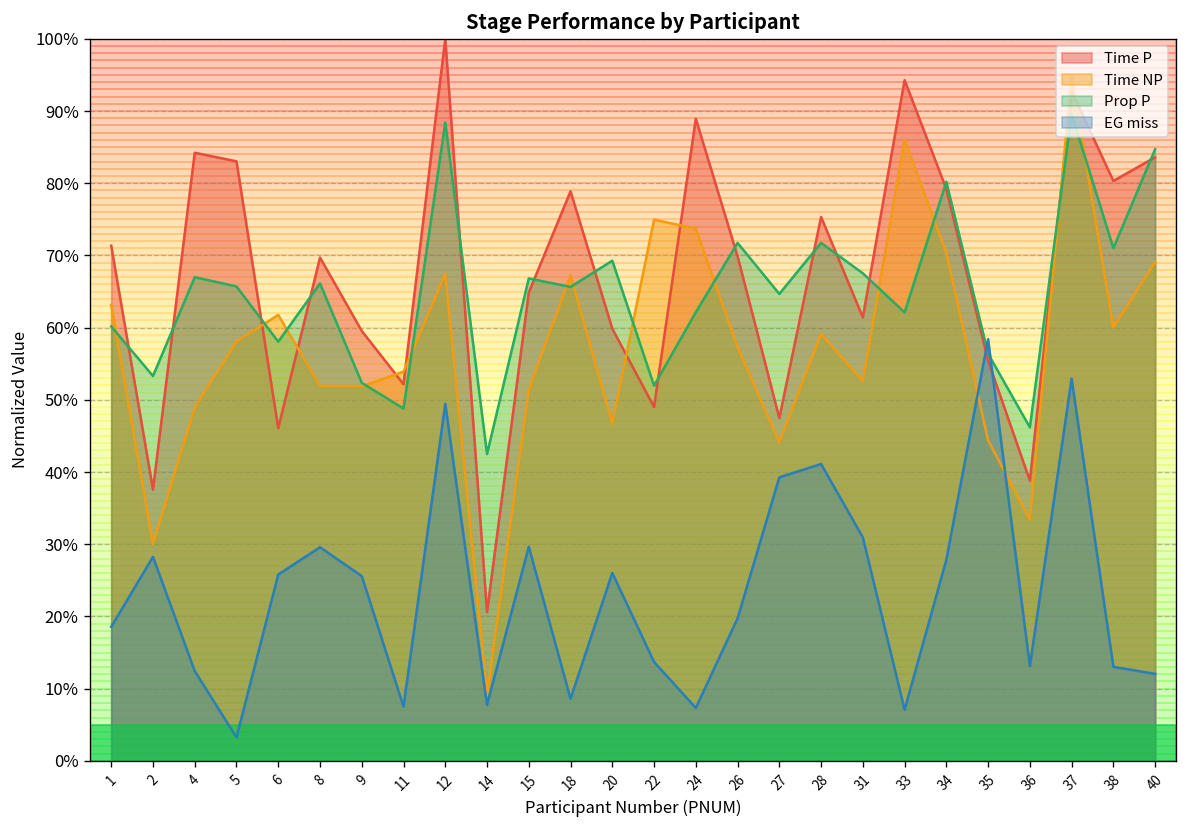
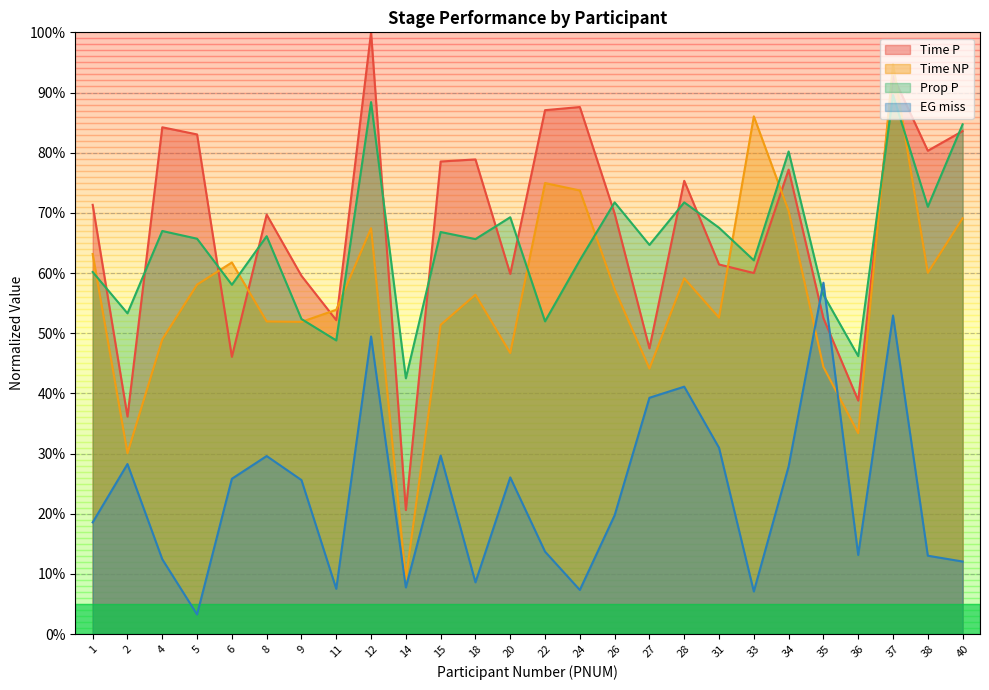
Time P, 2: 38% -> 36%
Time P, 15: 65% -> 79%
Time NP, 18: 67% -> 56%
Time P, 22: 49% -> 87%
Time P, 24: 89% -> 88%
Time P, 33: 94% -> 60%
Time P, 34: 79% -> 77%
Time P, 35: 55% -> 52%
